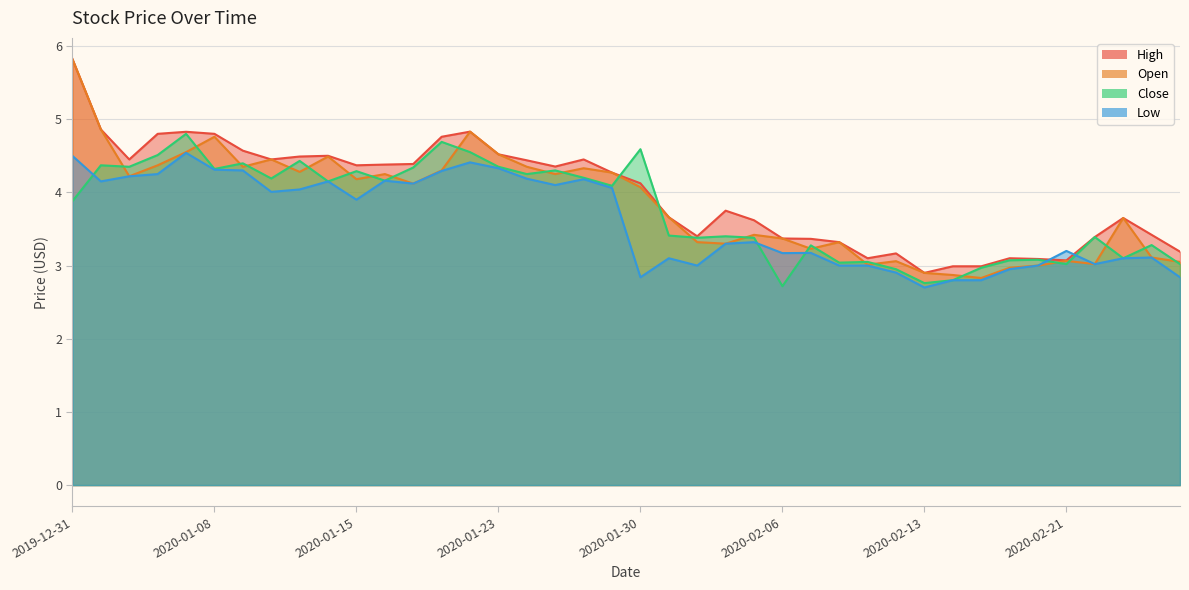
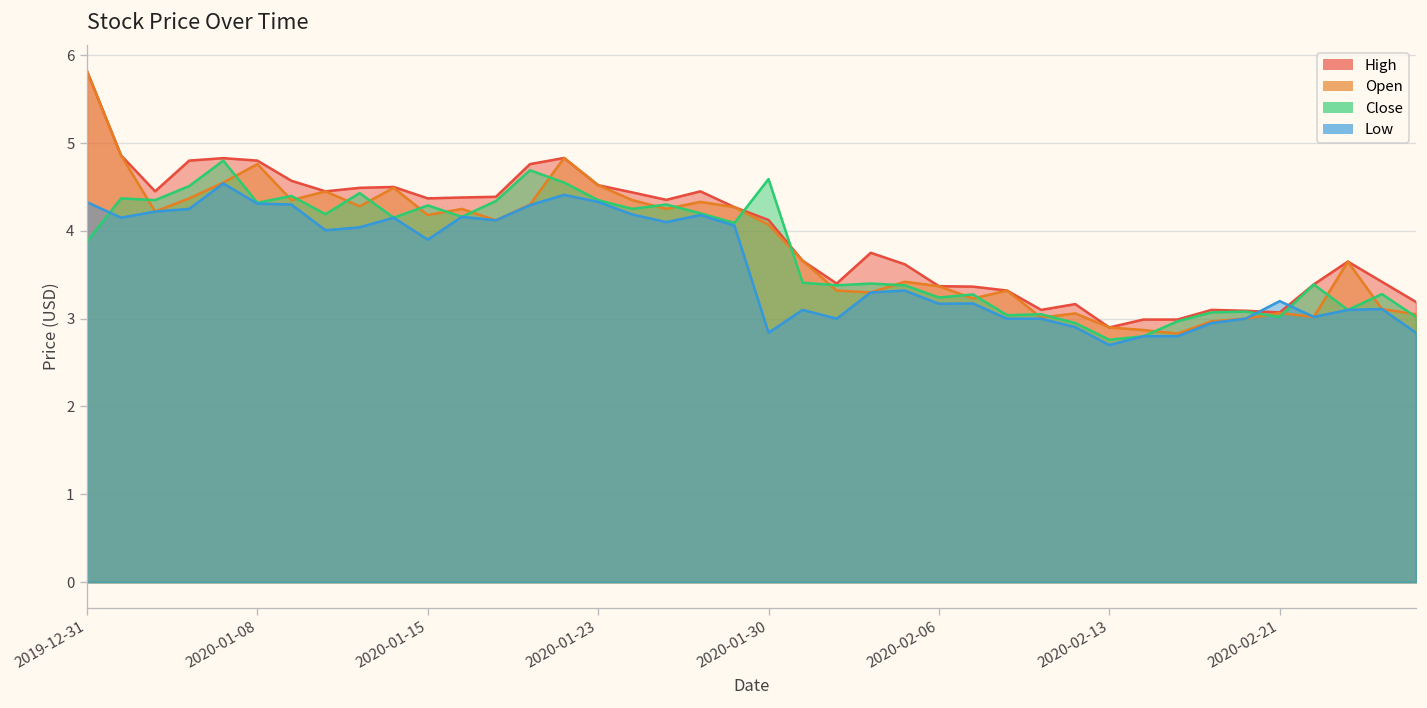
Low, 2019-12-31: 4.5 -> 4.3
Close, 2020-02-06: 2.7 -> 3.2
